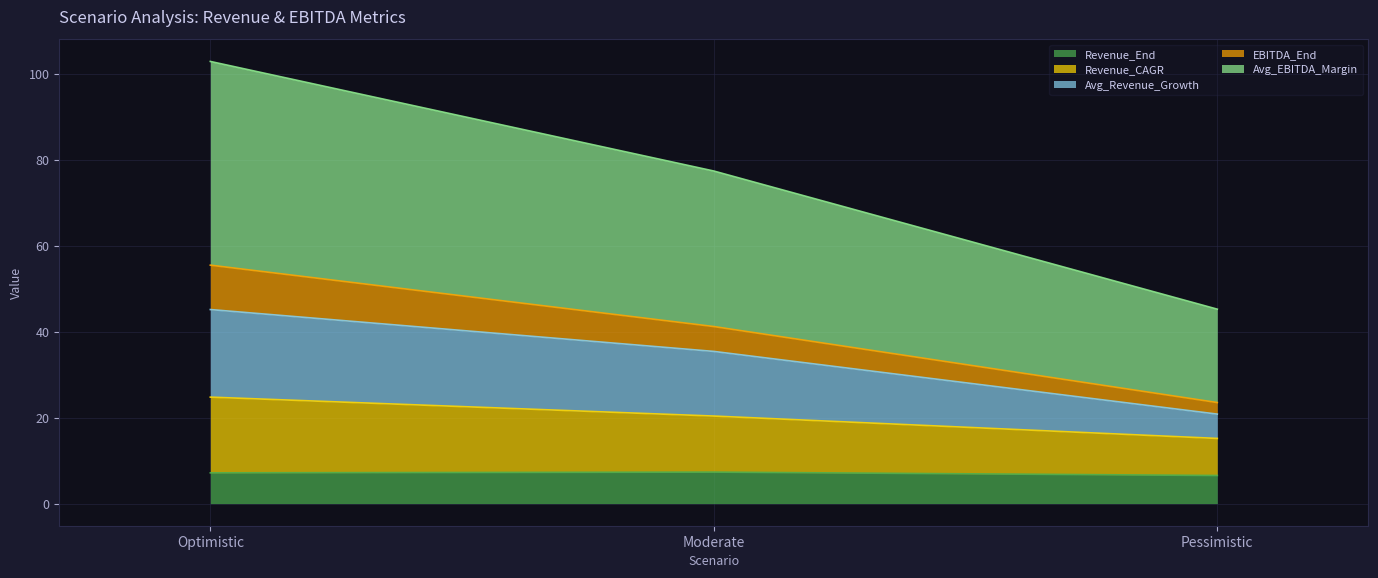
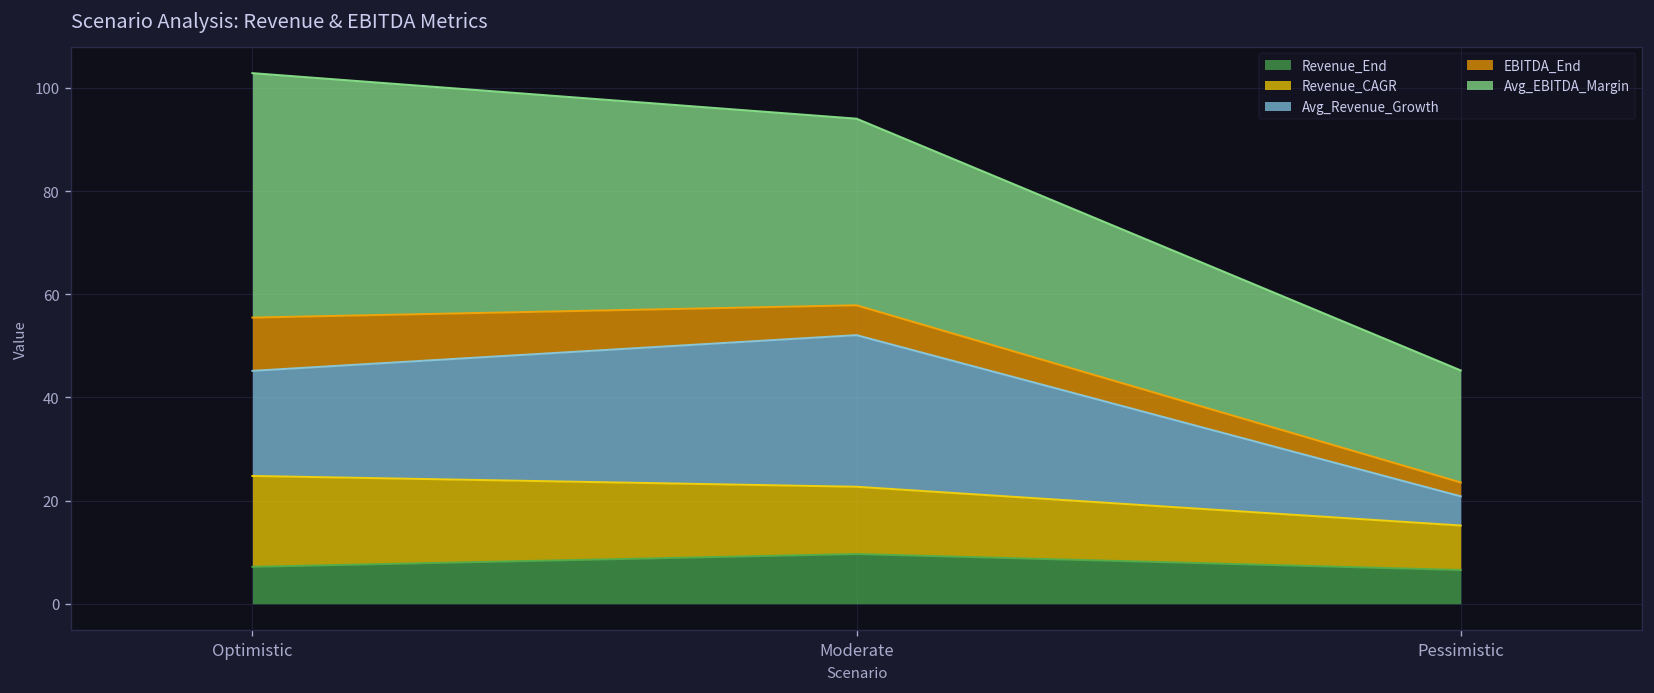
Revenue_End, Moderate: 7 -> 10
Avg_Revenue_Growth, Moderate: 15 -> 29
